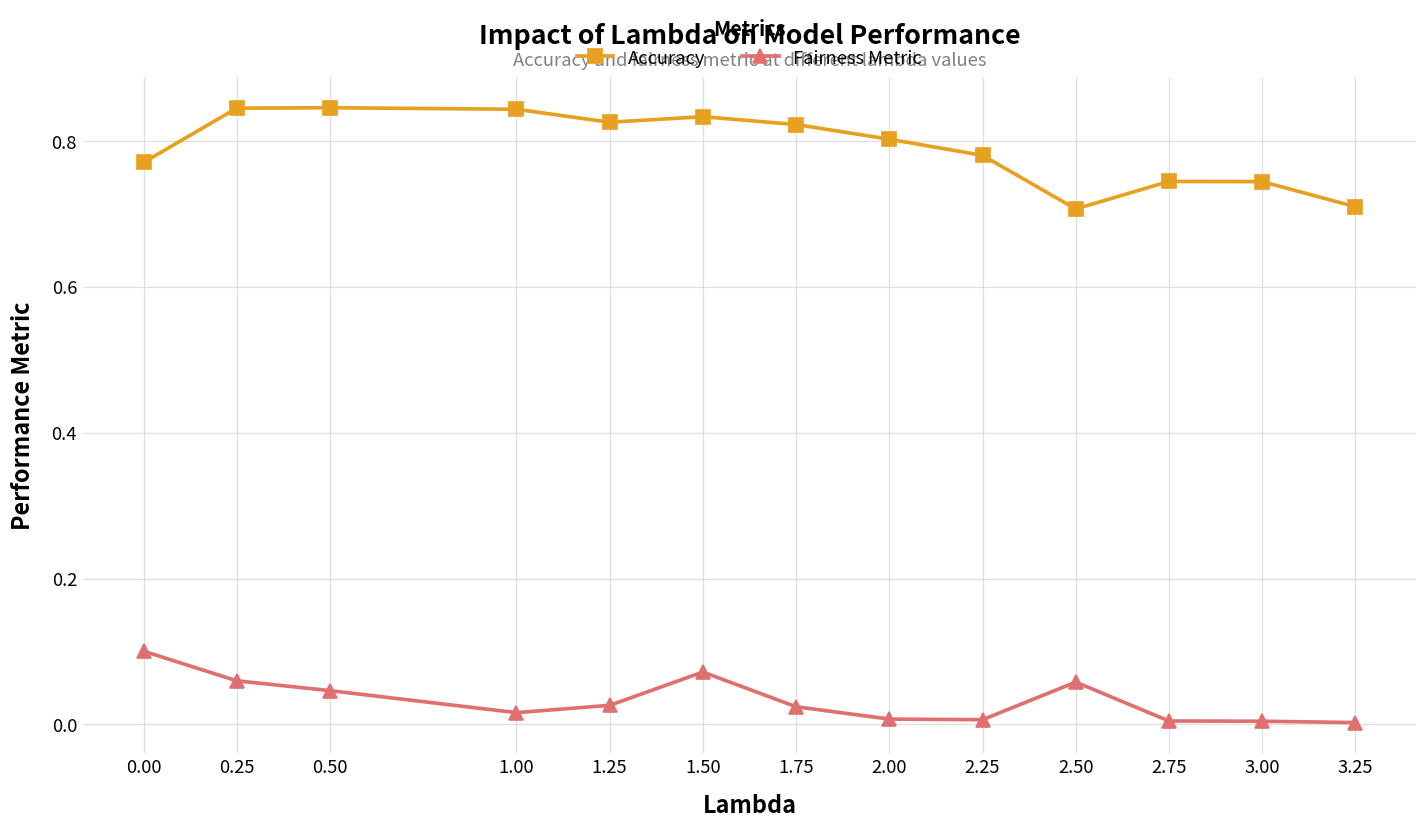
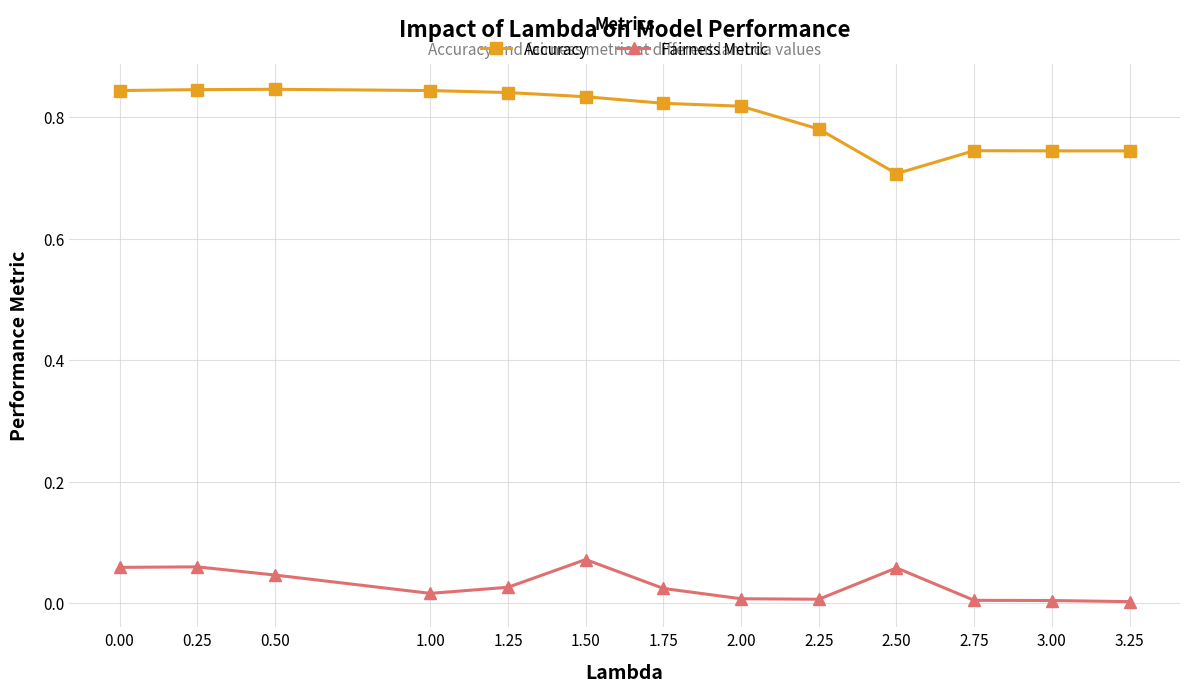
Accuracy, 0.00: 0.77 -> 0.84
Fairness Metric, 0.00: 0.10 -> 0.06
Accuracy, 1.25: 0.83 -> 0.84
Accuracy, 2.00: 0.80 -> 0.82
Accuracy, 3.25: 0.71 -> 0.74
